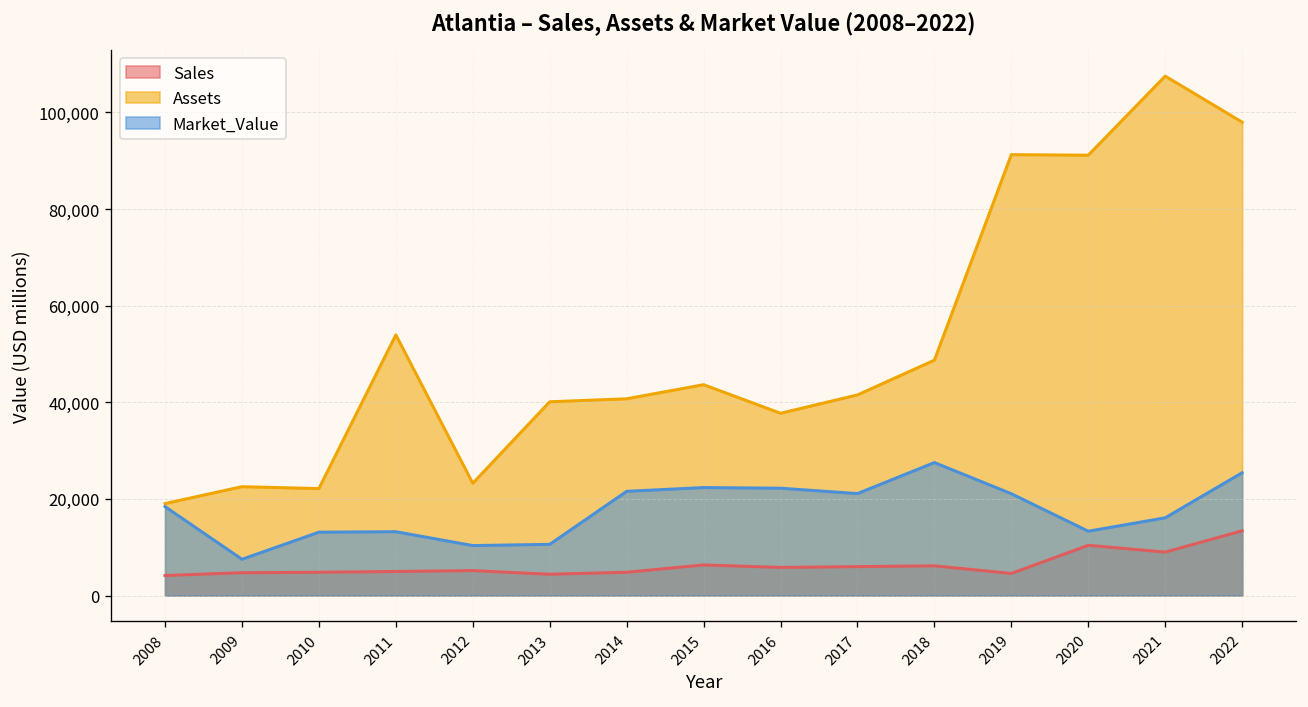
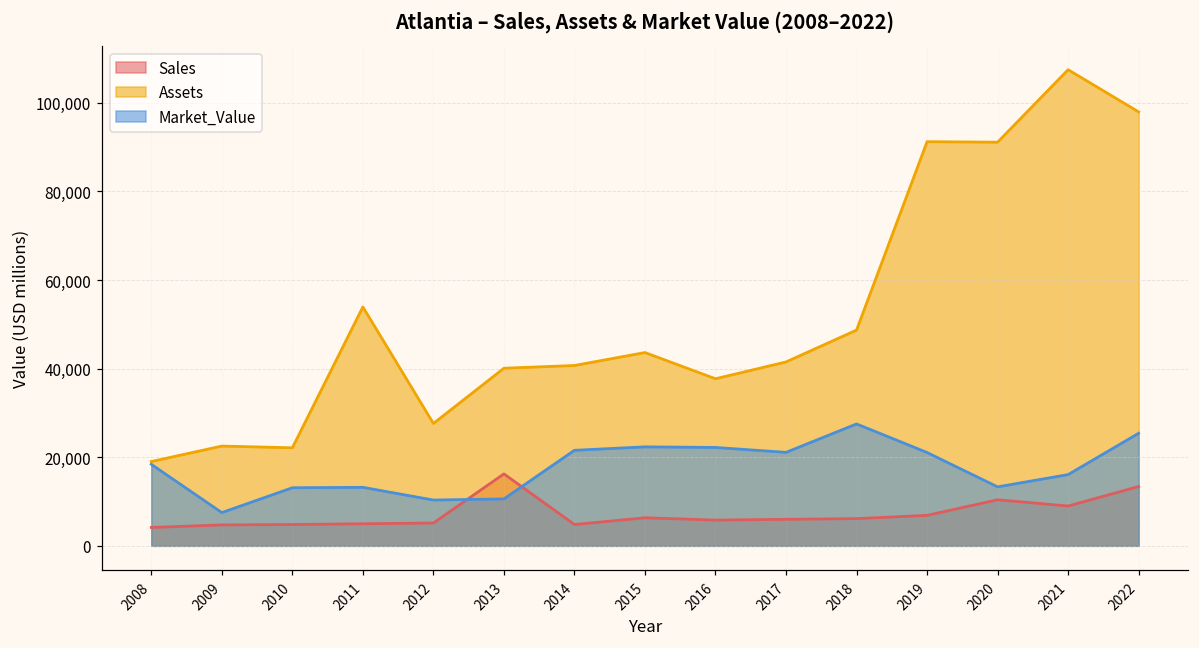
Assets, 2012: 23,000 -> 28,000
Sales, 2013: 4,000 -> 16,000
Sales, 2019: 5,000 -> 7,000
